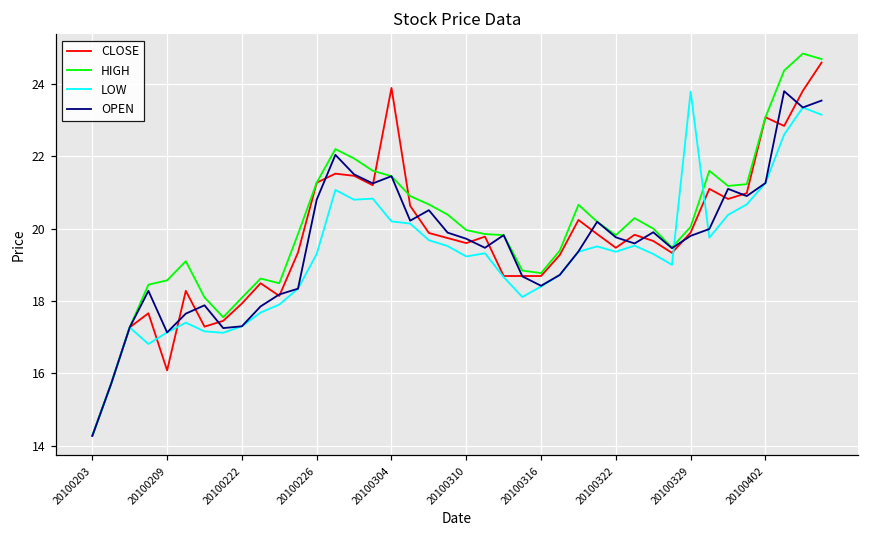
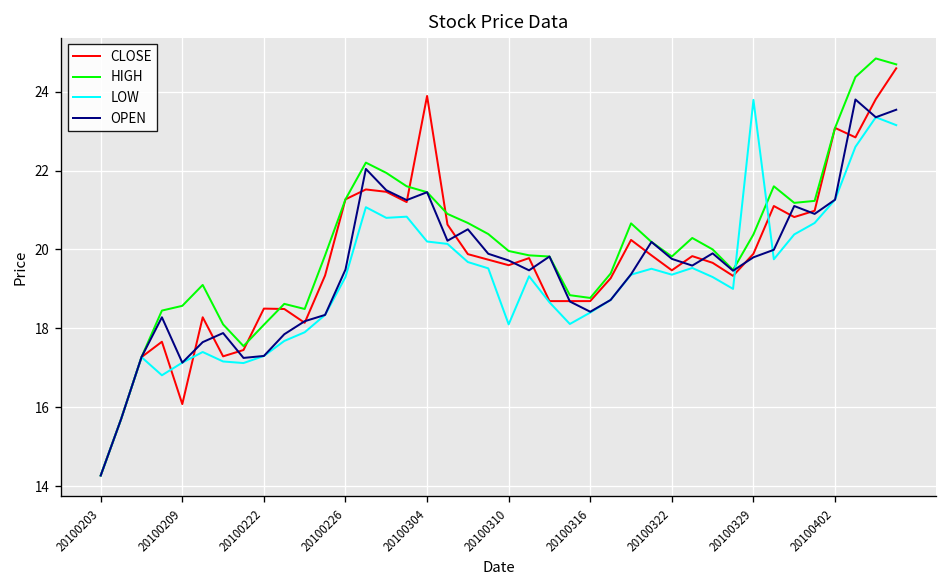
CLOSE, 20100222: 17.9 -> 18.5
OPEN, 20100226: 20.8 -> 19.5
LOW, 20100310: 19.2 -> 18.1
HIGH, 20100329: 20.1 -> 20.4
